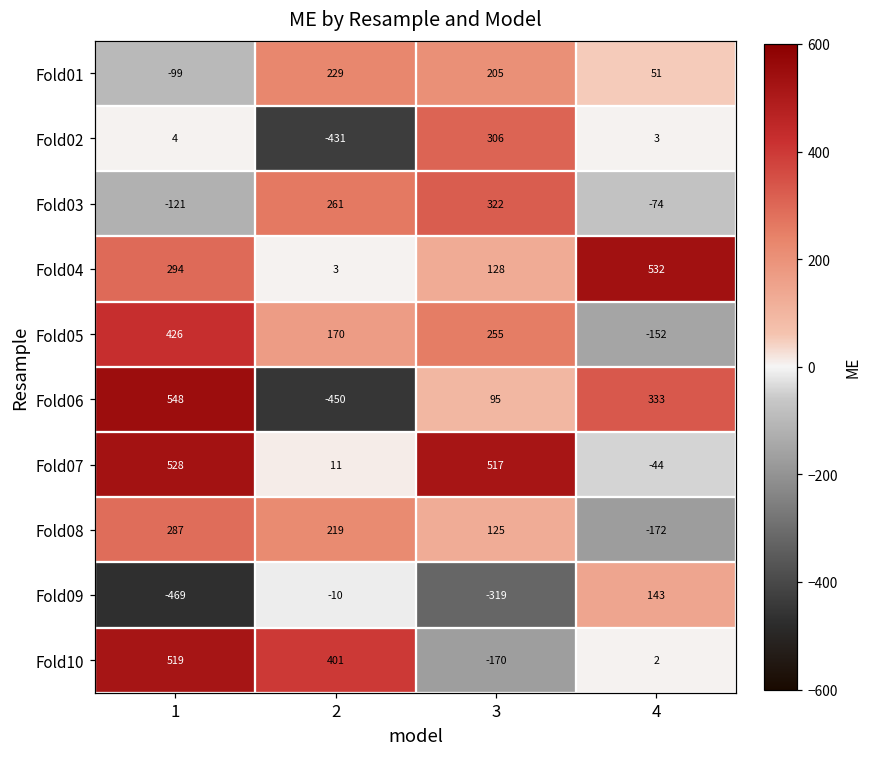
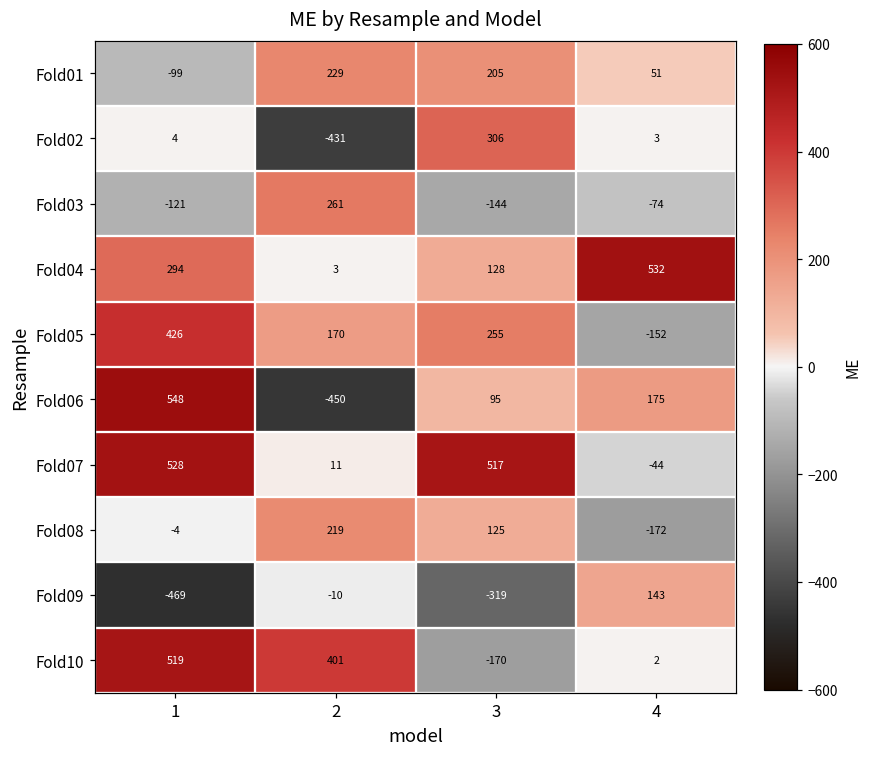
Fold03, 3: 322 -> -144
Fold06, 4: 333 -> 175
Fold08, 1: 287 -> -4
